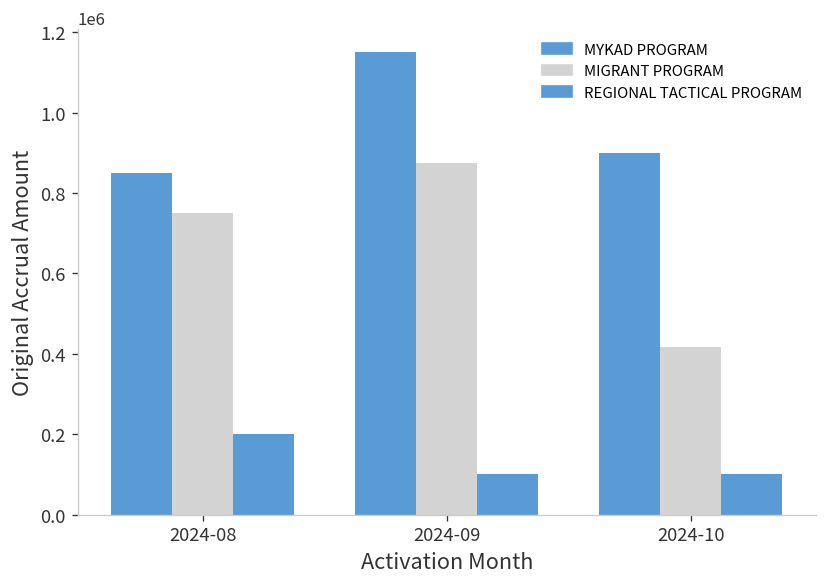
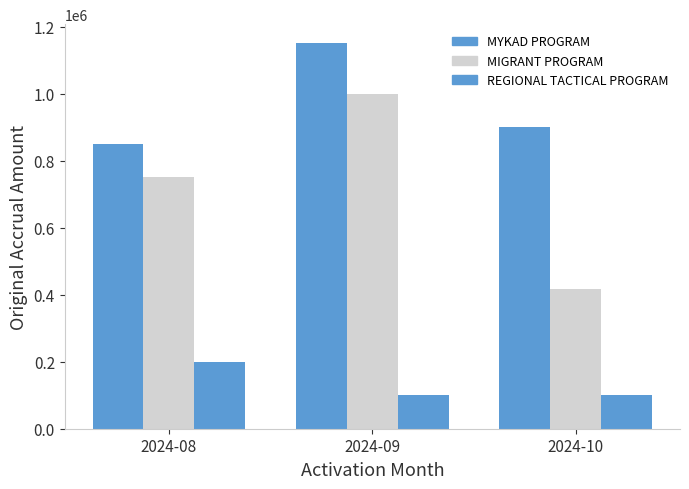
MIGRANT PROGRAM, 2024-09: 880000 -> 1000000
